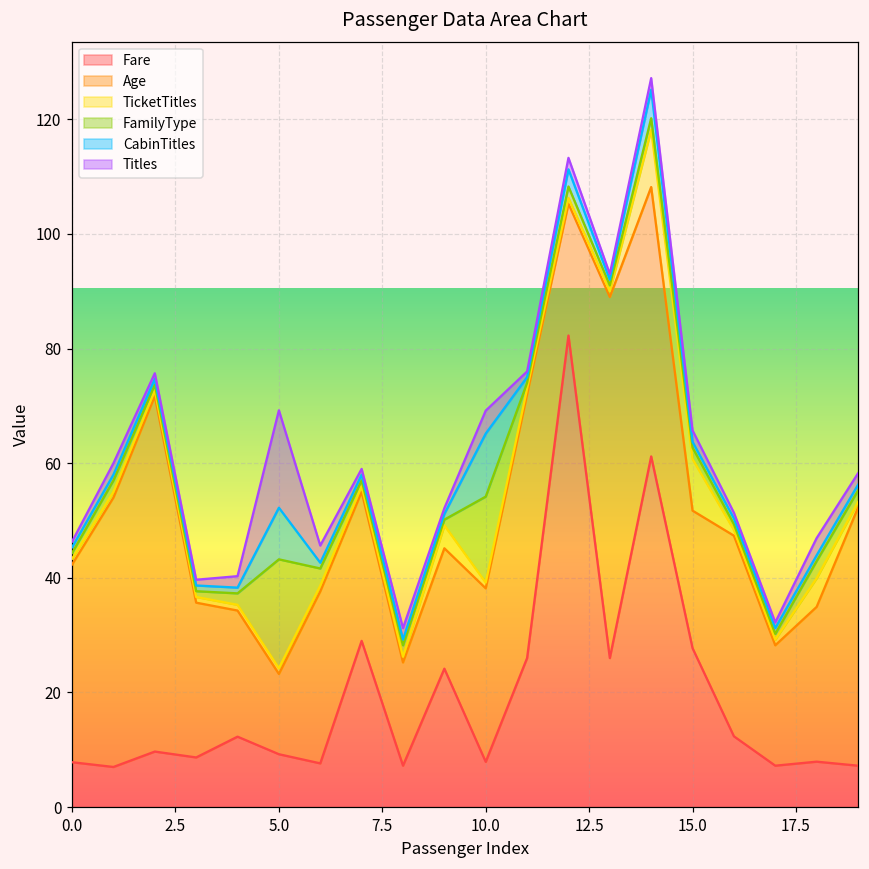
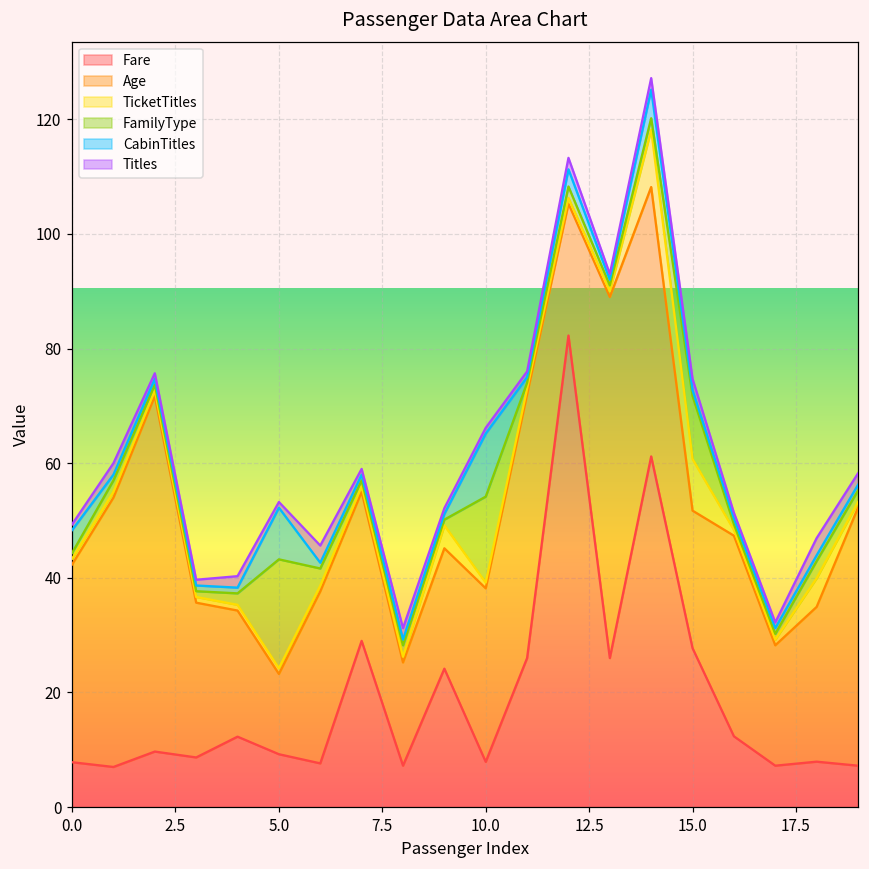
CabinTitles, 0.0: 1 -> 4
Titles, 5.0: 17 -> 1
Titles, 10.0: 4 -> 1
FamilyType, 15.0: 2 -> 11
